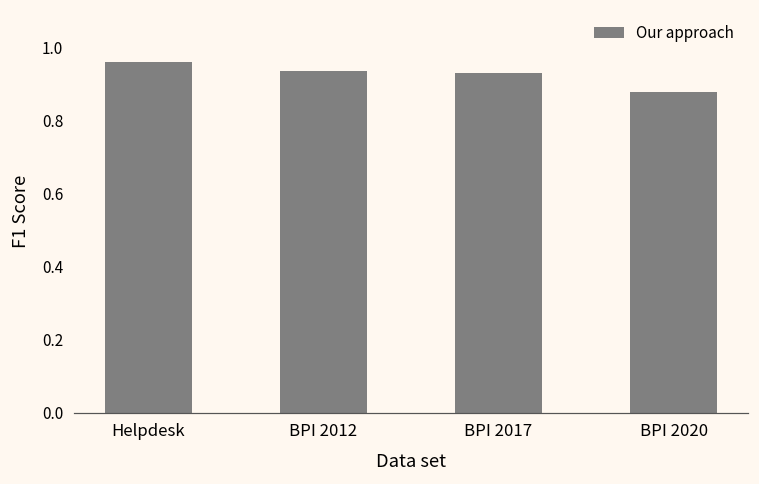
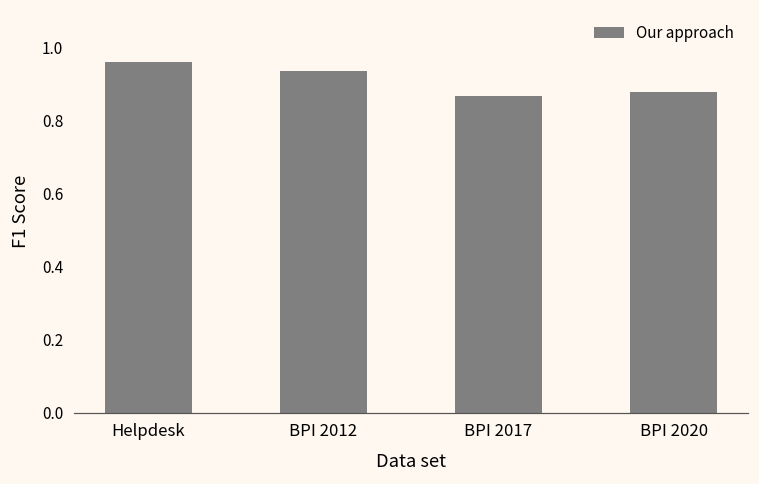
BPI 2017: 0.93 -> 0.87
